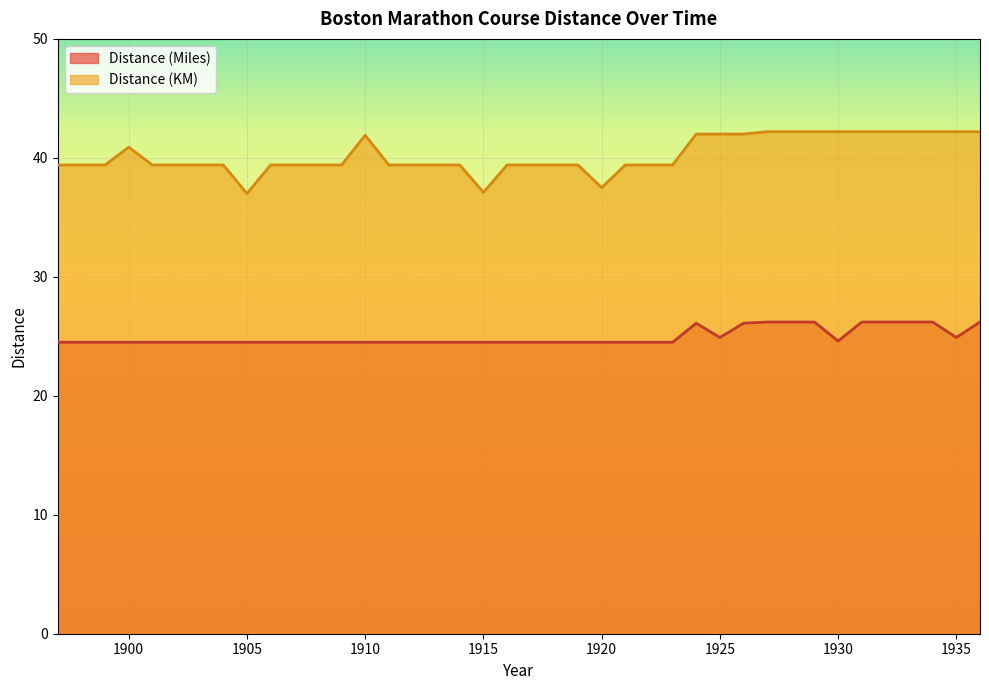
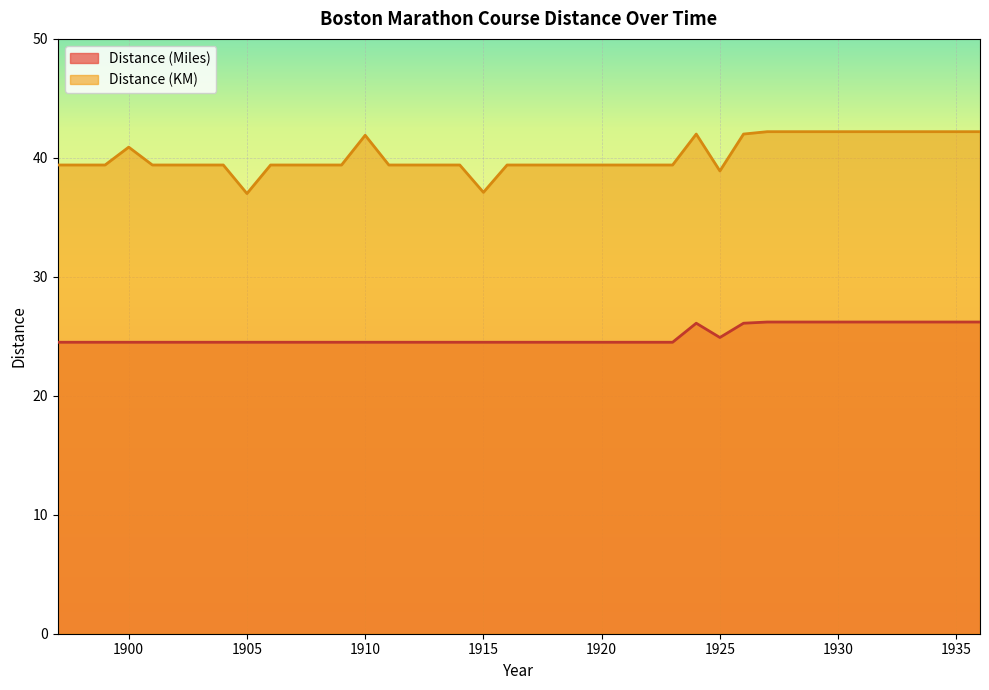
Distance (KM), 1920: 37.5 -> 39.4
Distance (KM), 1925: 42.0 -> 38.9
Distance (Miles), 1930: 24.6 -> 26.2
Distance (Miles), 1935: 24.9 -> 26.2
